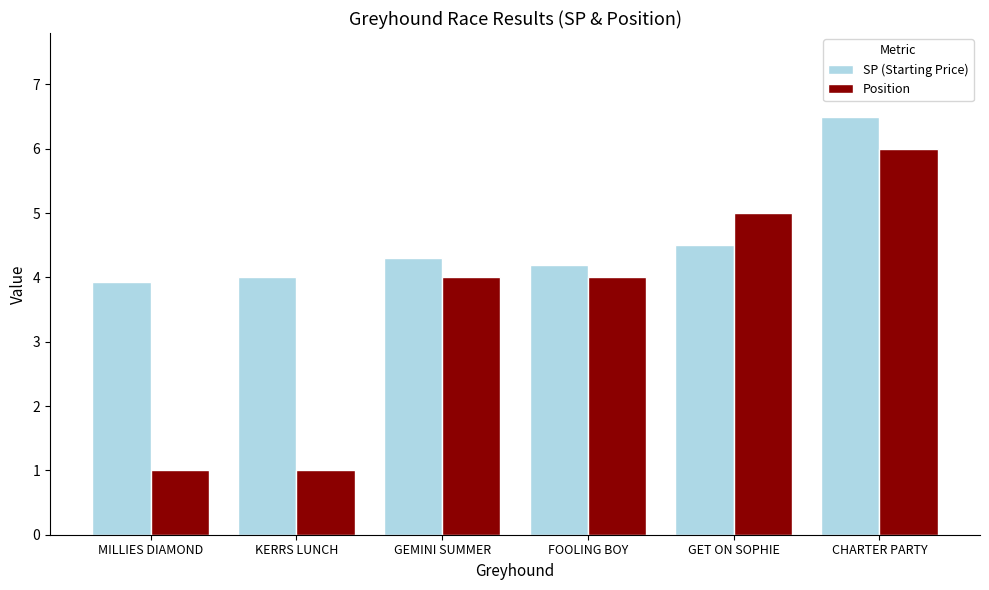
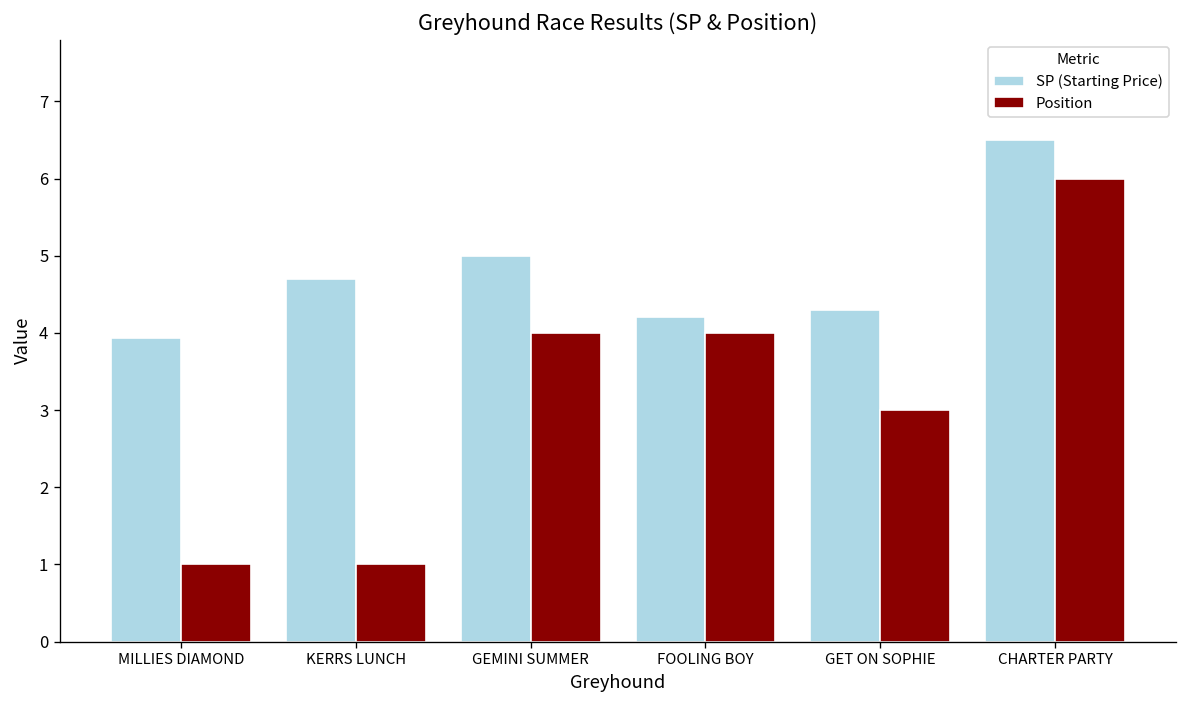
SP (Starting Price), KERRS LUNCH: 4.0 -> 4.7
SP (Starting Price), GEMINI SUMMER: 4.3 -> 5.0
SP (Starting Price), GET ON SOPHIE: 4.5 -> 4.3
Position, GET ON SOPHIE: 5 -> 3
